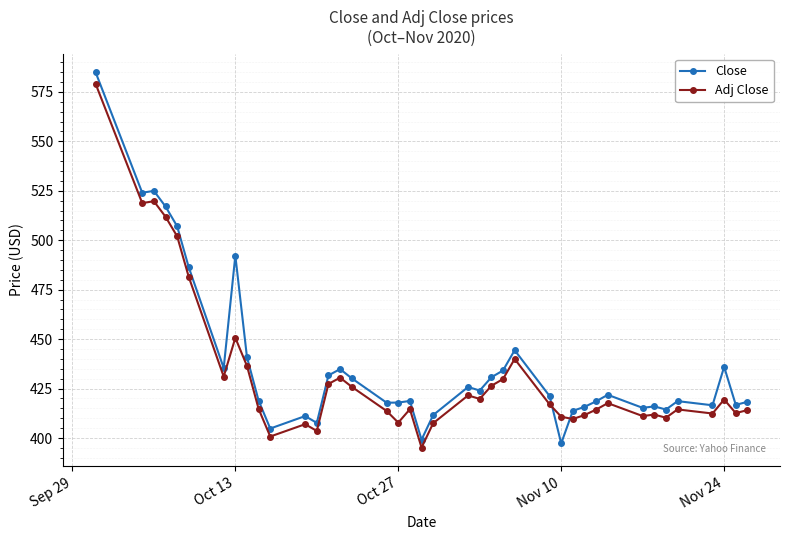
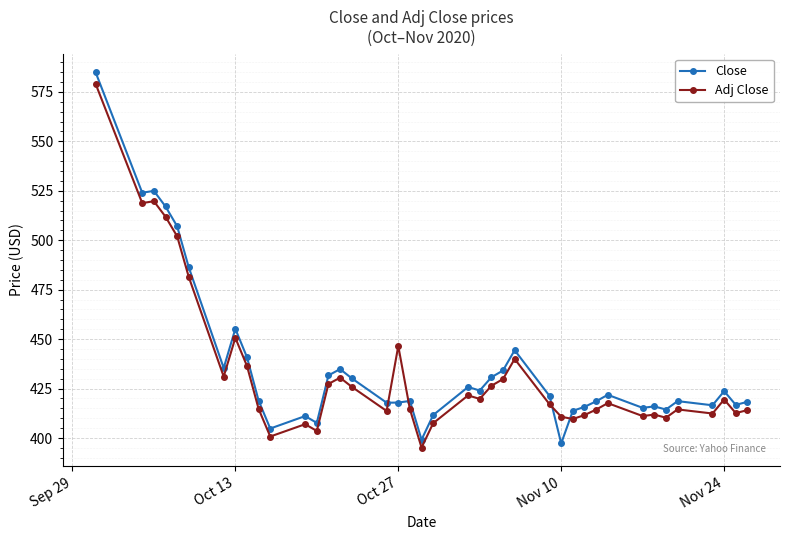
Close, Oct 13: 492 -> 455
Adj Close, Oct 27: 408 -> 447
Close, Nov 24: 436 -> 424
